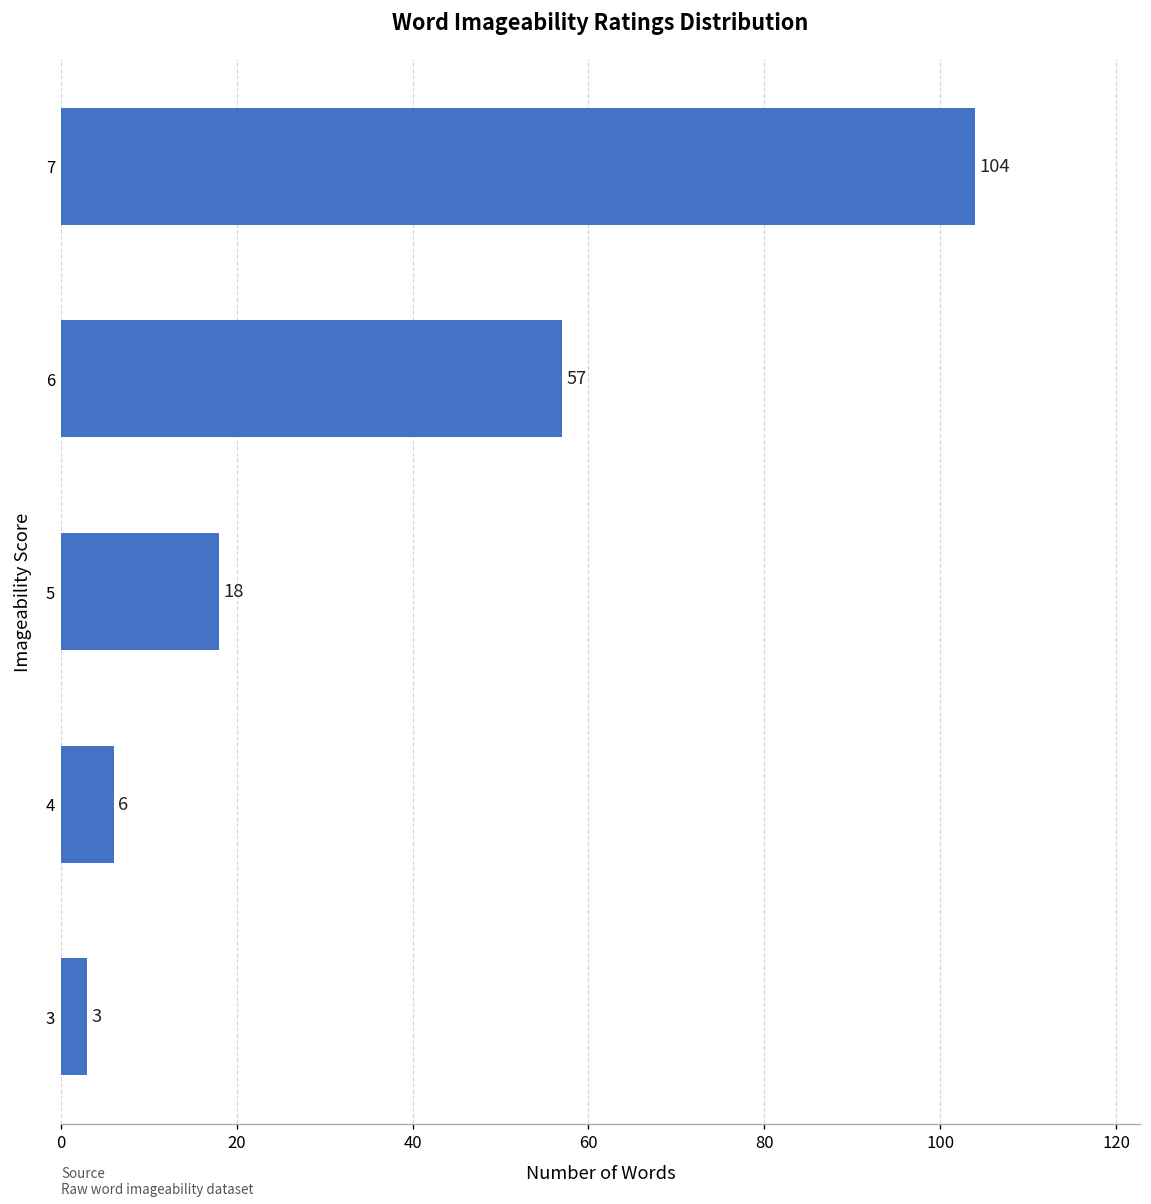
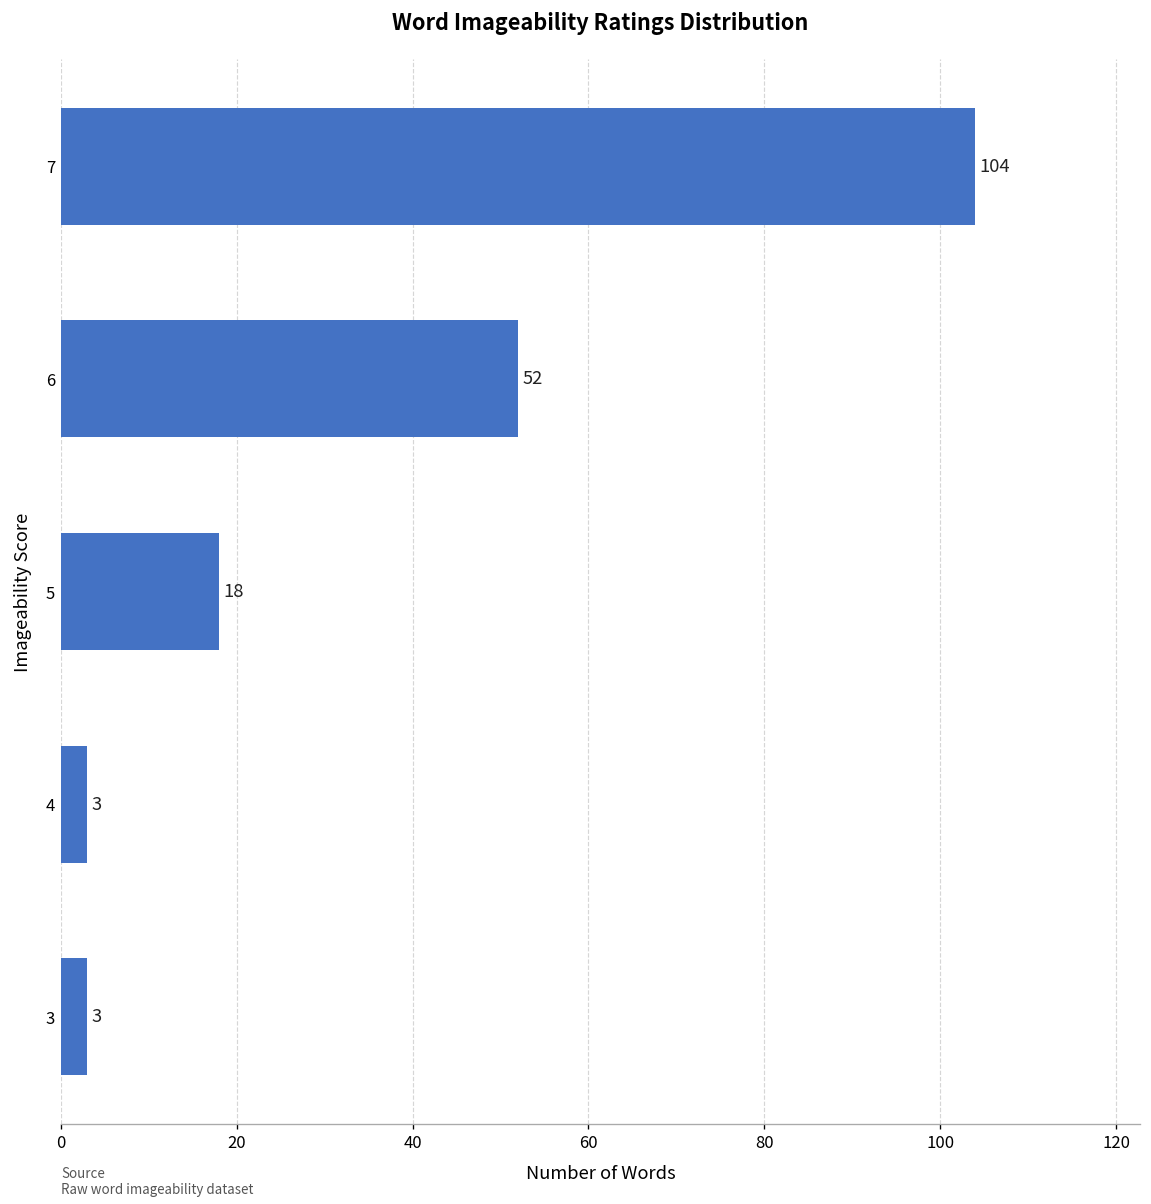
6: 57 -> 52
4: 6 -> 3
